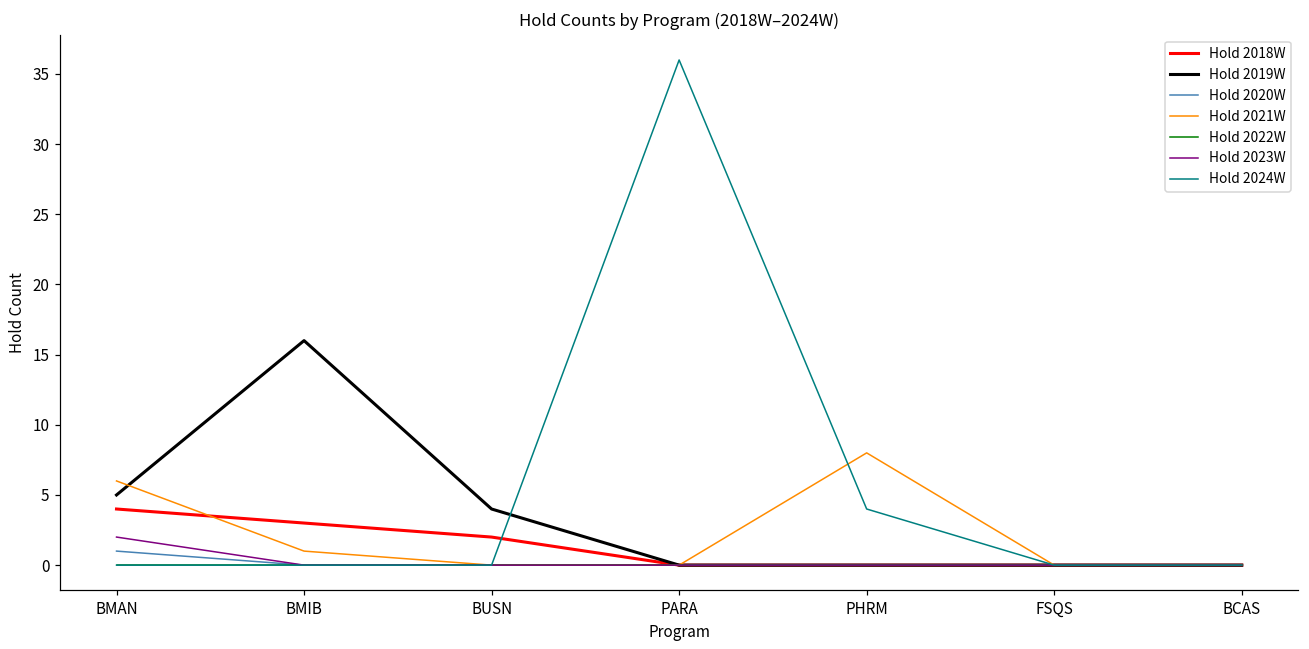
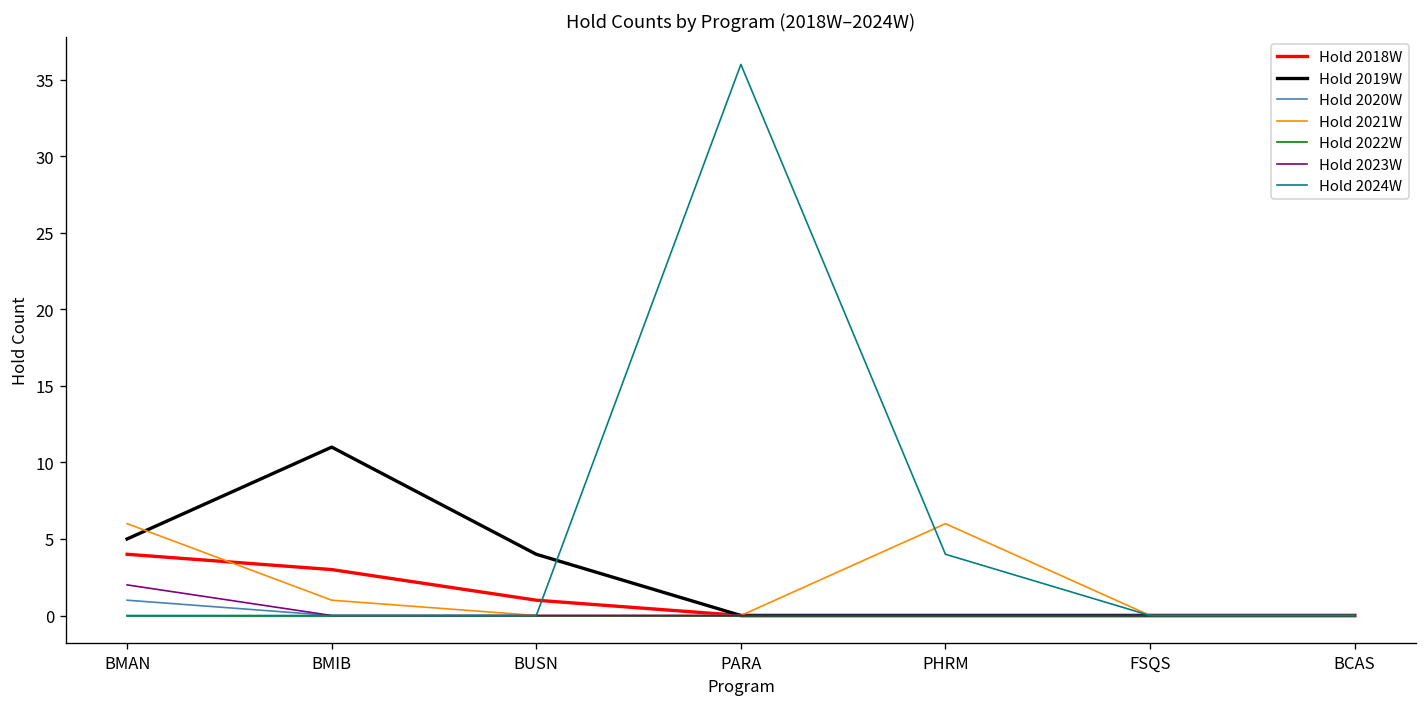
Hold 2019W, BMIB: 16 -> 11
Hold 2018W, BUSN: 2 -> 1
Hold 2021W, PHRM: 8 -> 6
